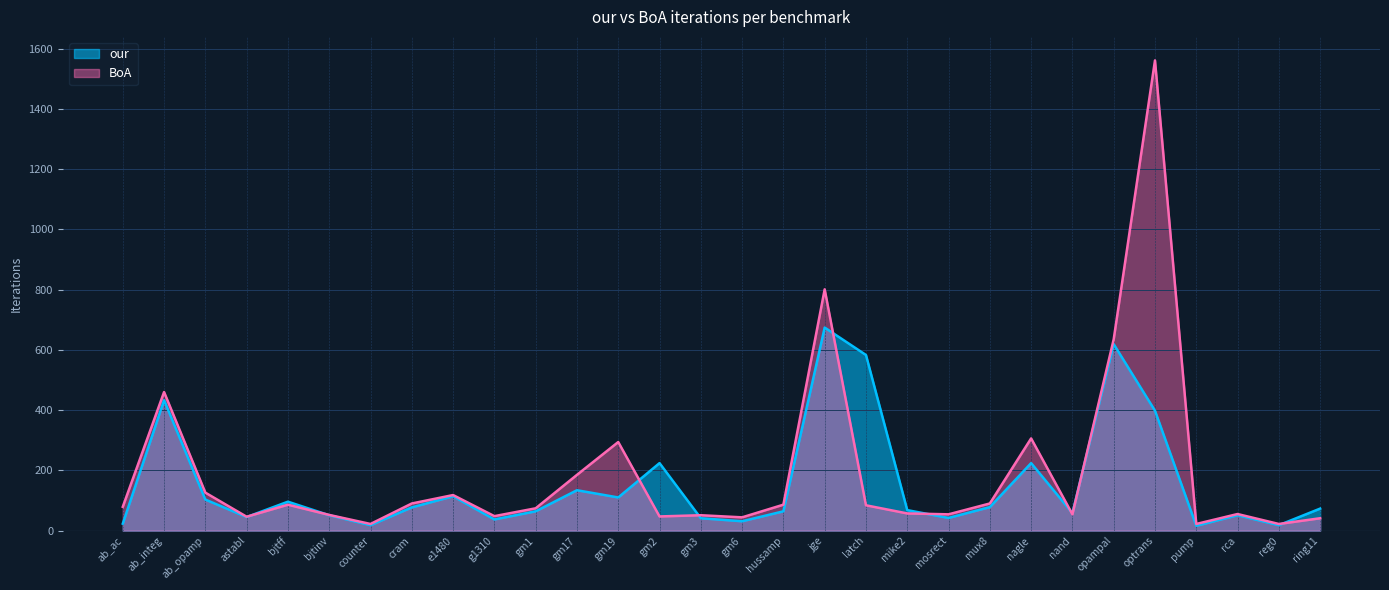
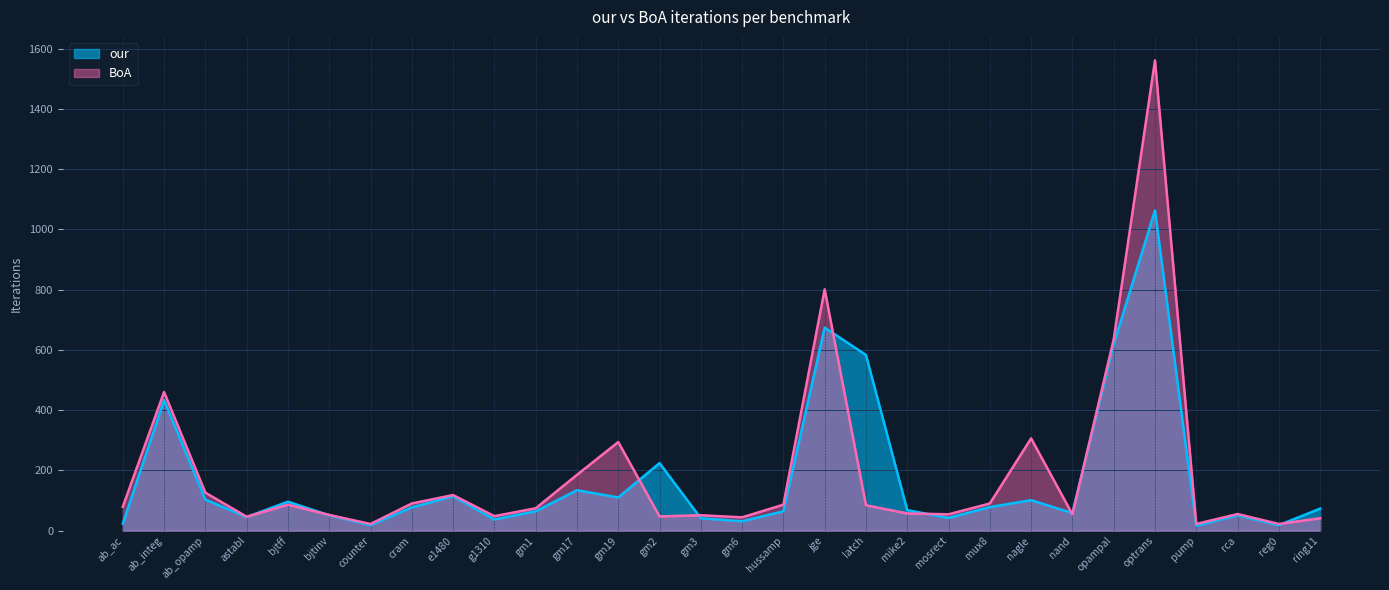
our, nagle: 220 -> 100
our, optrans: 400 -> 1060
